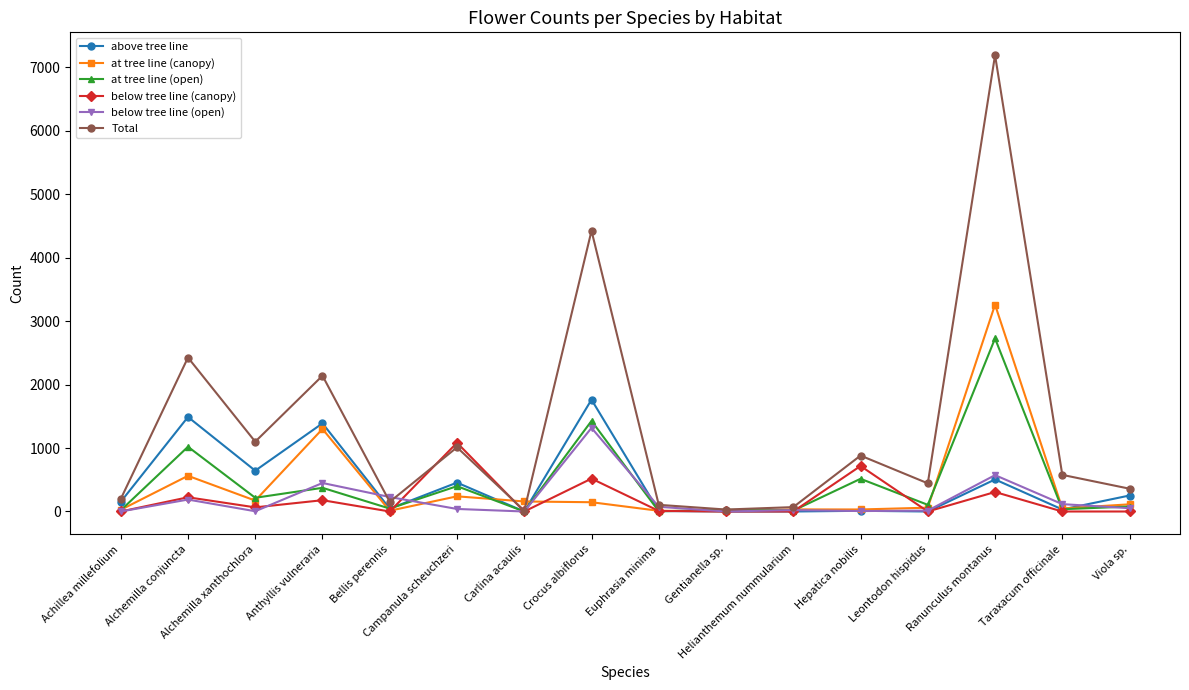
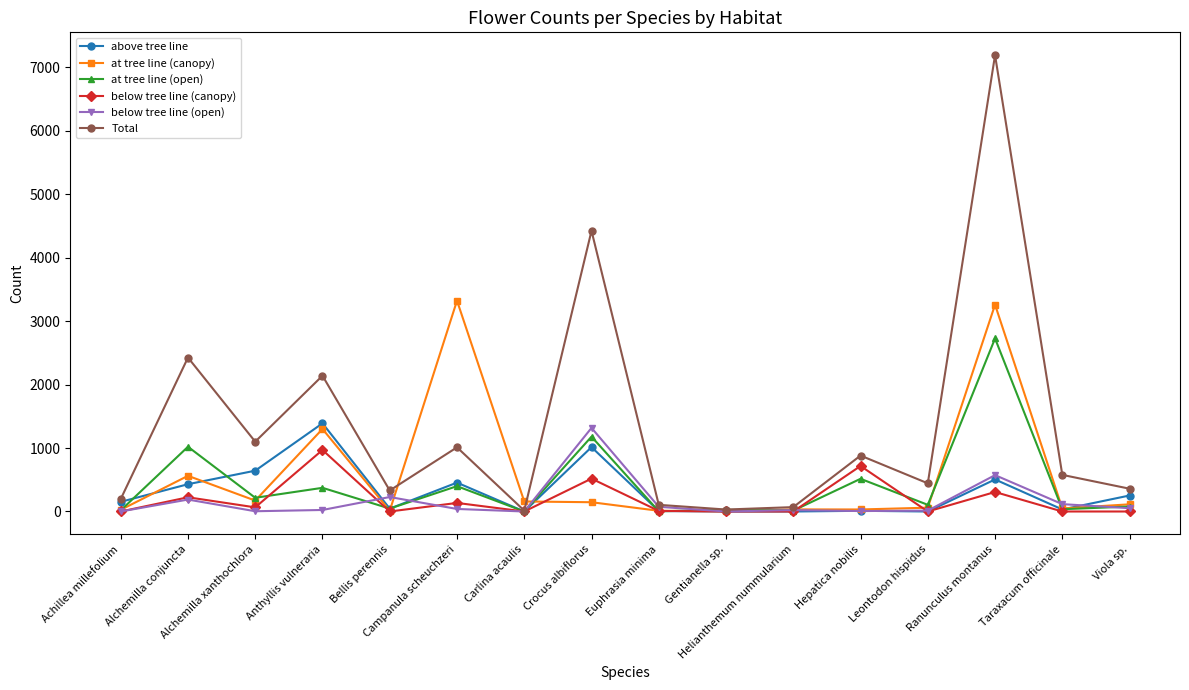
above tree line, Alchemilla conjuncta: 1500 -> 400
below tree line (canopy), Anthyllis vulneraria: 200 -> 1000
below tree line (open), Anthyllis vulneraria: 400 -> 0
Total, Bellis perennis: 200 -> 300
at tree line (canopy), Campanula scheuchzeri: 200 -> 3300
below tree line (canopy), Campanula scheuchzeri: 1100 -> 100
above tree line, Crocus albiflorus: 1800 -> 1000
at tree line (open), Crocus albiflorus: 1400 -> 1200
